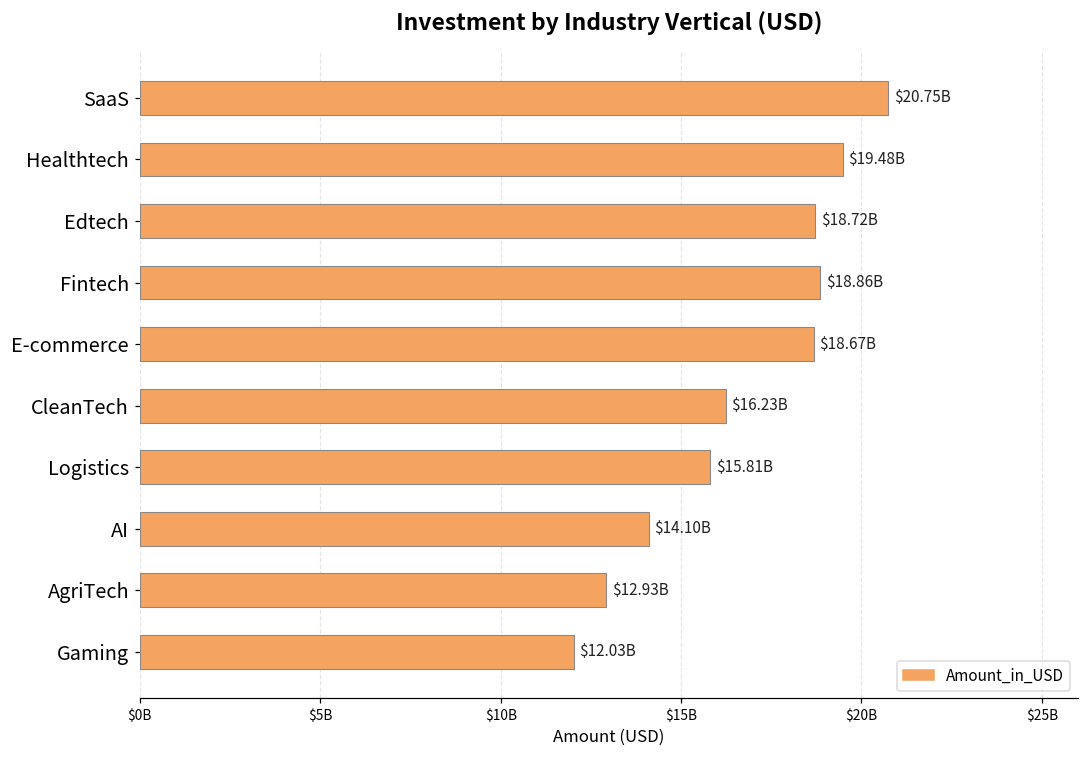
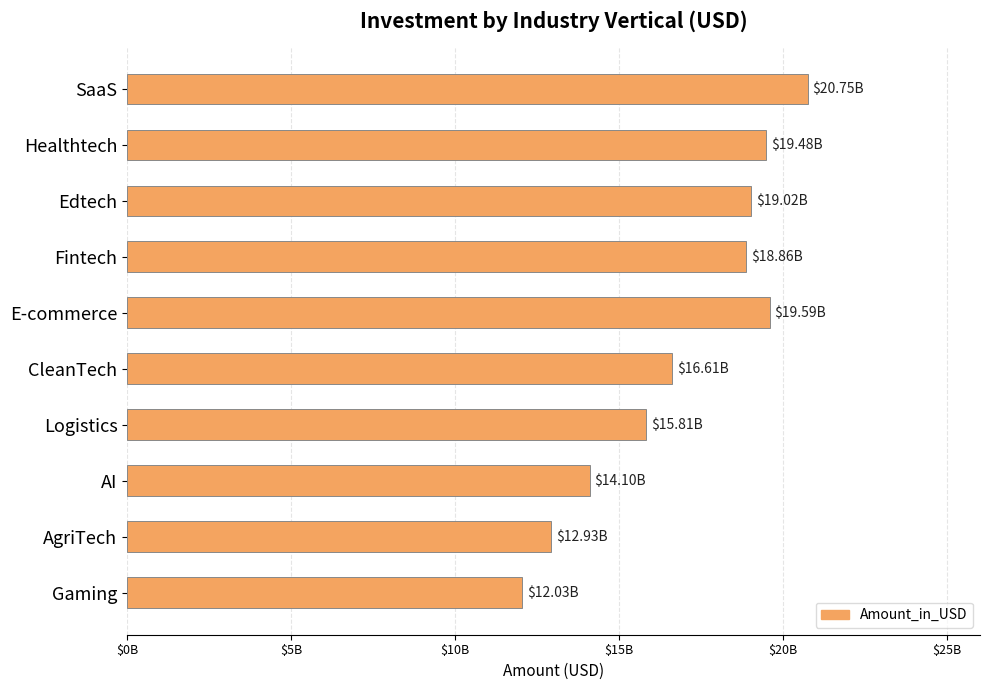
Edtech: $18.72B -> $19.02B
E-commerce: $18.67B -> $19.59B
CleanTech: $16.23B -> $16.61B
